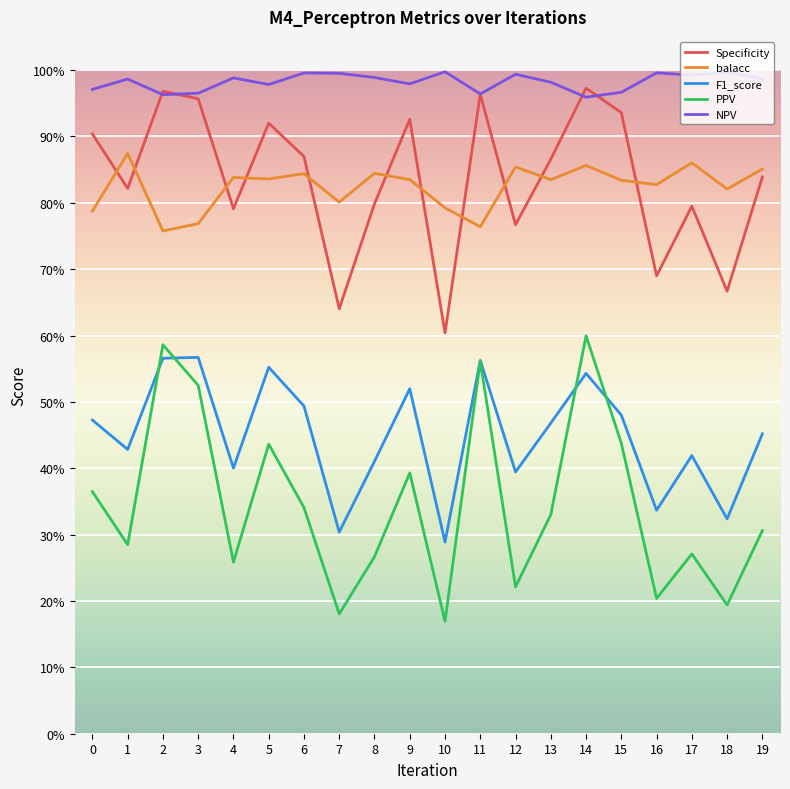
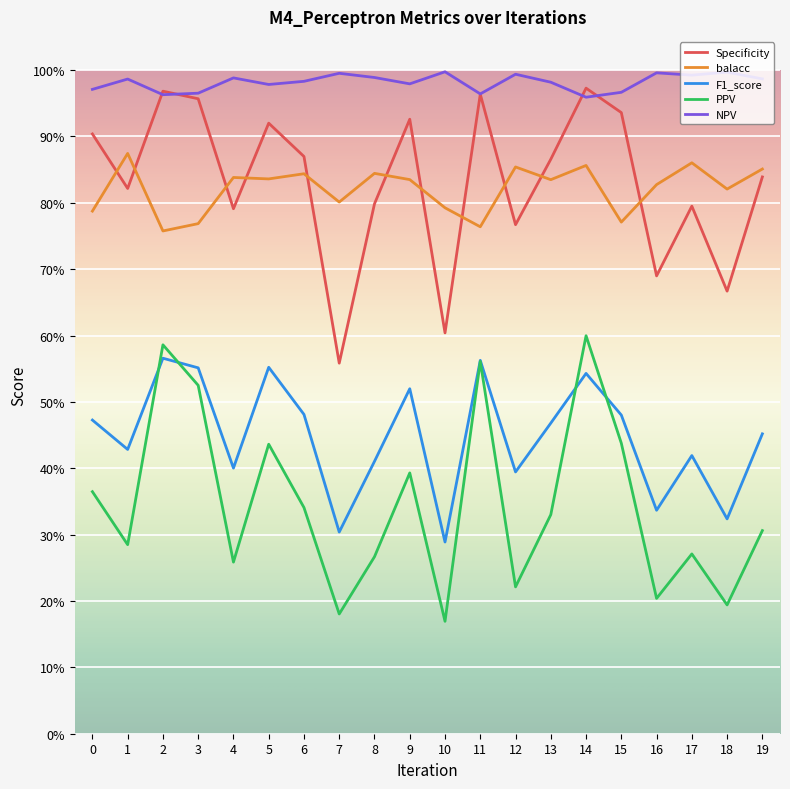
F1_score, 3: 57% -> 55%
F1_score, 6: 49% -> 48%
NPV, 6: 100% -> 98%
Specificity, 7: 64% -> 56%
balacc, 15: 83% -> 77%
